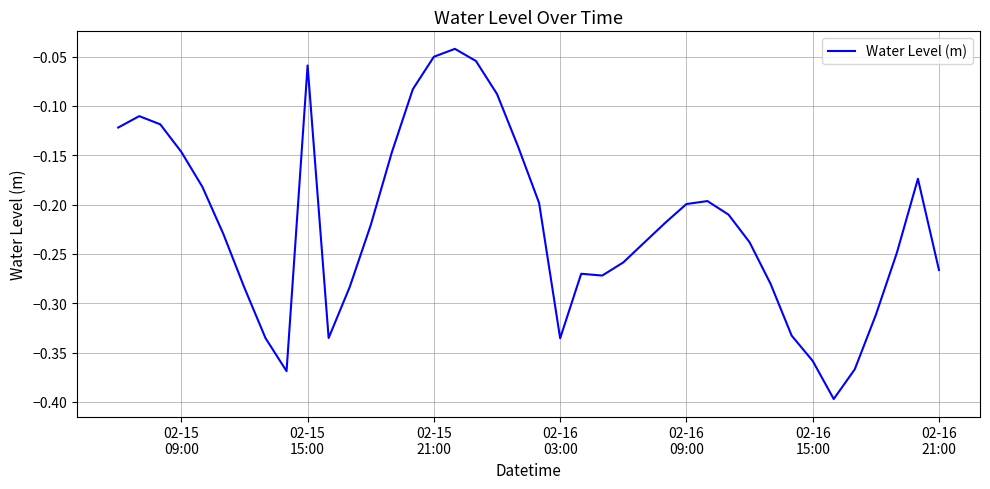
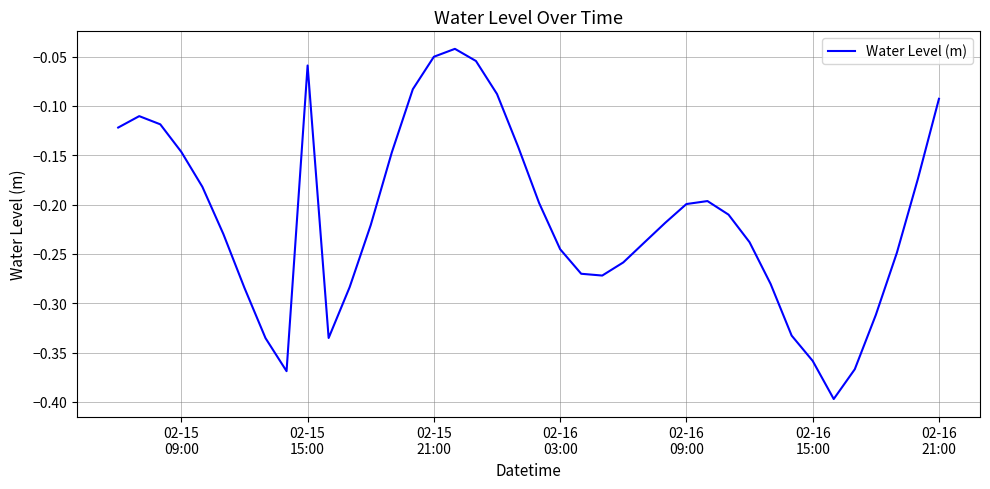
02-16 03:00: -0.34 -> -0.25
02-16 21:00: -0.27 -> -0.09
